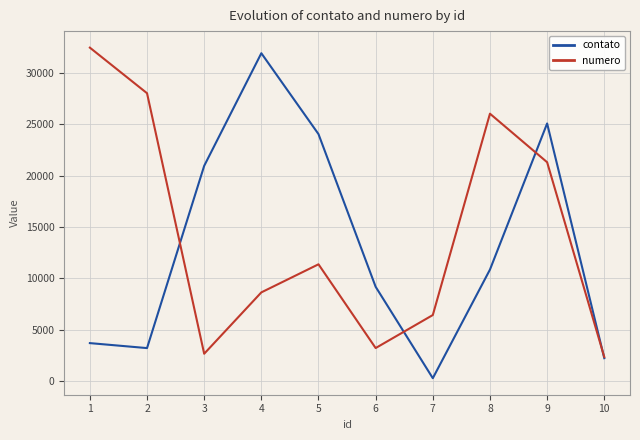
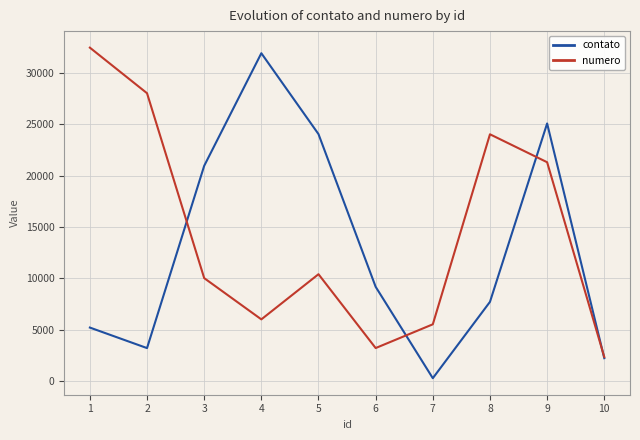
contato, 1: 3700 -> 5200
numero, 3: 2700 -> 10000
numero, 4: 8600 -> 6000
numero, 5: 11400 -> 10400
numero, 7: 6400 -> 5500
contato, 8: 10900 -> 7700
numero, 8: 26000 -> 24000
